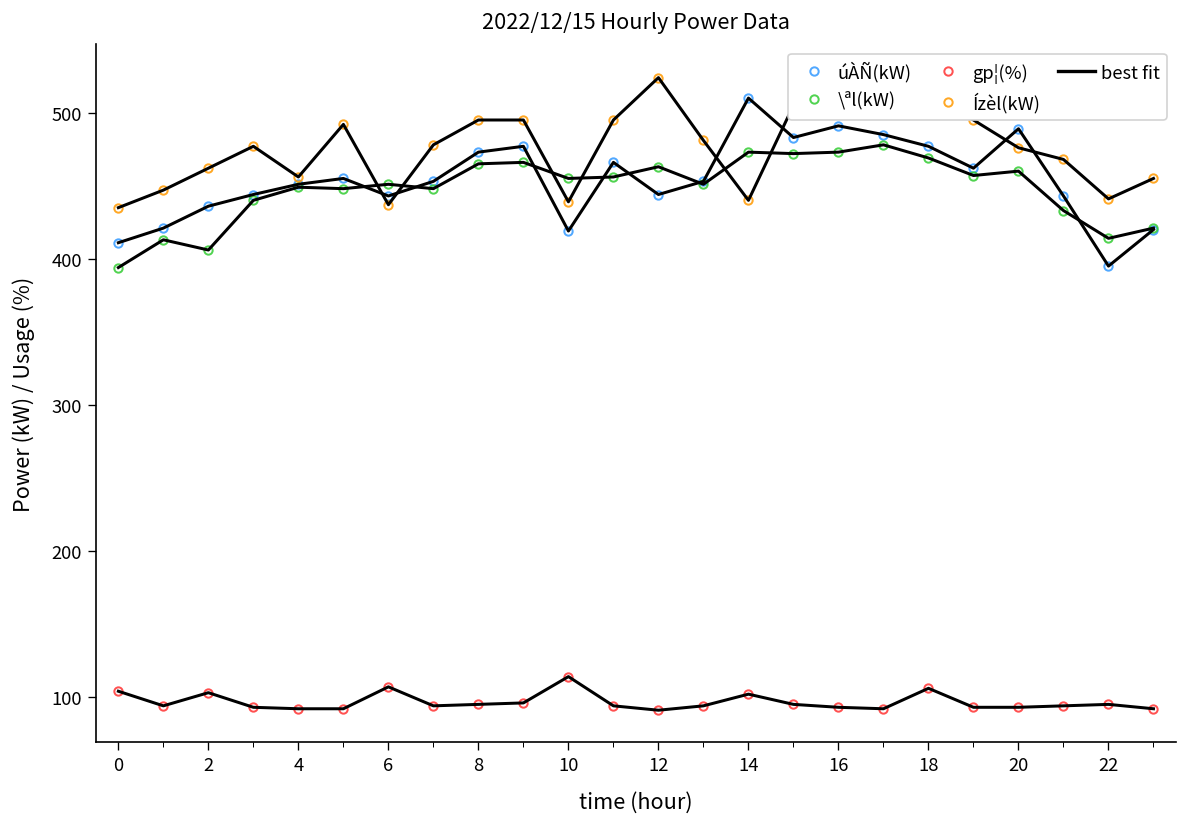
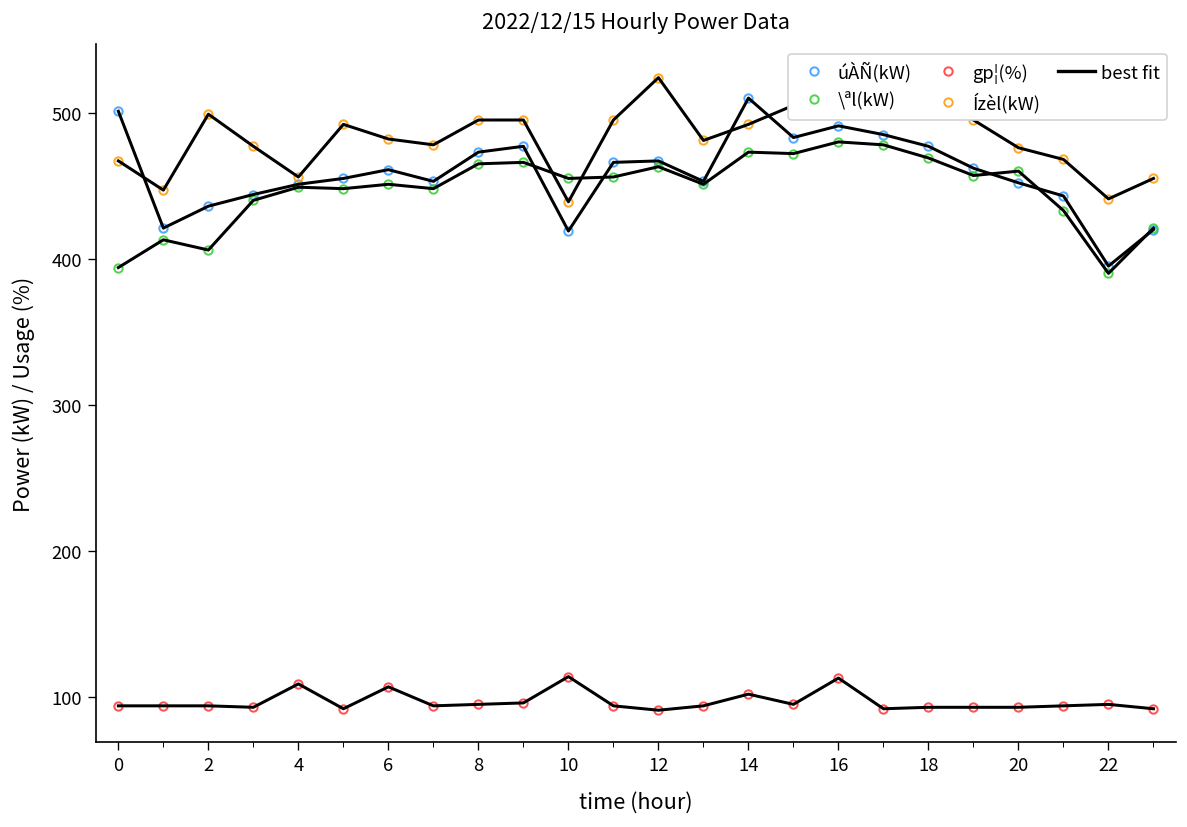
úÀÑ(kW), 0: 411 -> 501
gp¦(%), 0: 104 -> 94
Ízèl(kW), 0: 435 -> 467
gp¦(%), 2: 103 -> 94
Ízèl(kW), 2: 462 -> 499
gp¦(%), 4: 92 -> 109
úÀÑ(kW), 6: 443 -> 461
Ízèl(kW), 6: 437 -> 482
úÀÑ(kW), 12: 444 -> 467
Ízèl(kW), 14: 440 -> 492
\ªl(kW), 16: 473 -> 480
gp¦(%), 16: 93 -> 113
gp¦(%), 18: 106 -> 93
úÀÑ(kW), 20: 489 -> 452
\ªl(kW), 22: 414 -> 390
